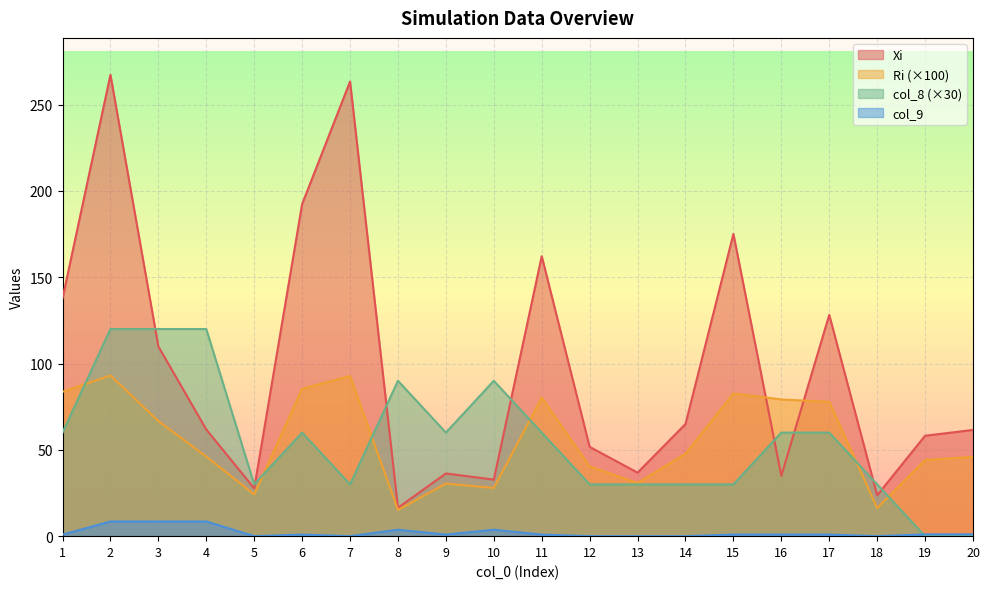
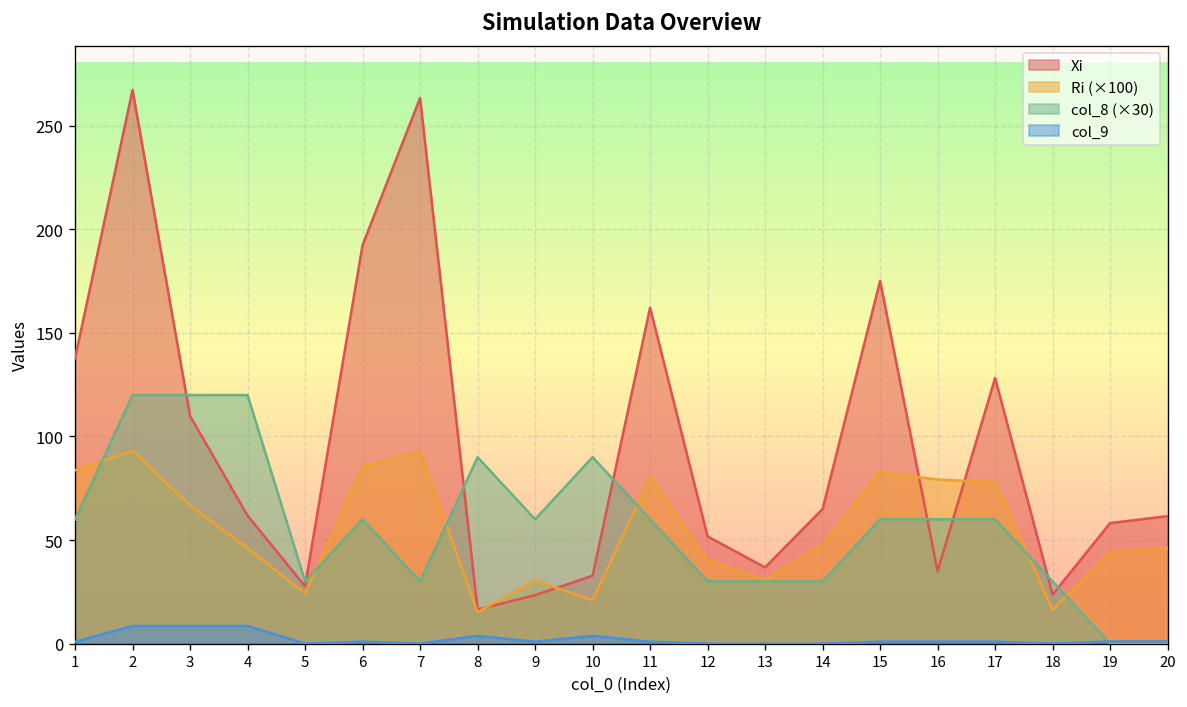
Xi, 9: 36 -> 23
Ri (×100), 10: 28 -> 21
col_8 (×30), 15: 30 -> 60
